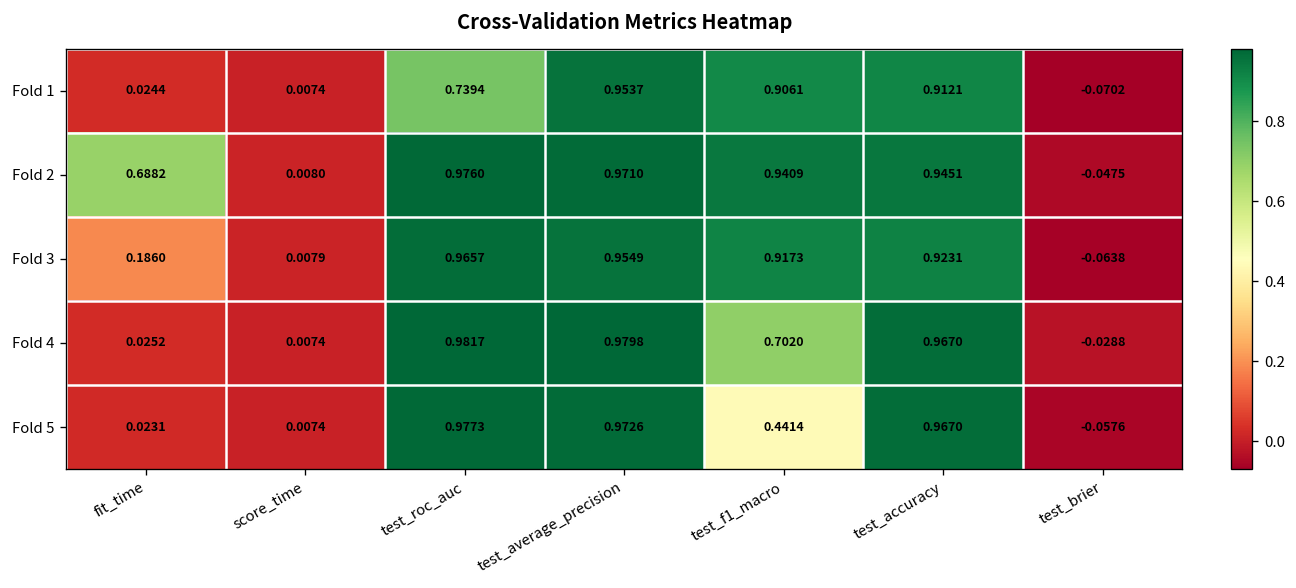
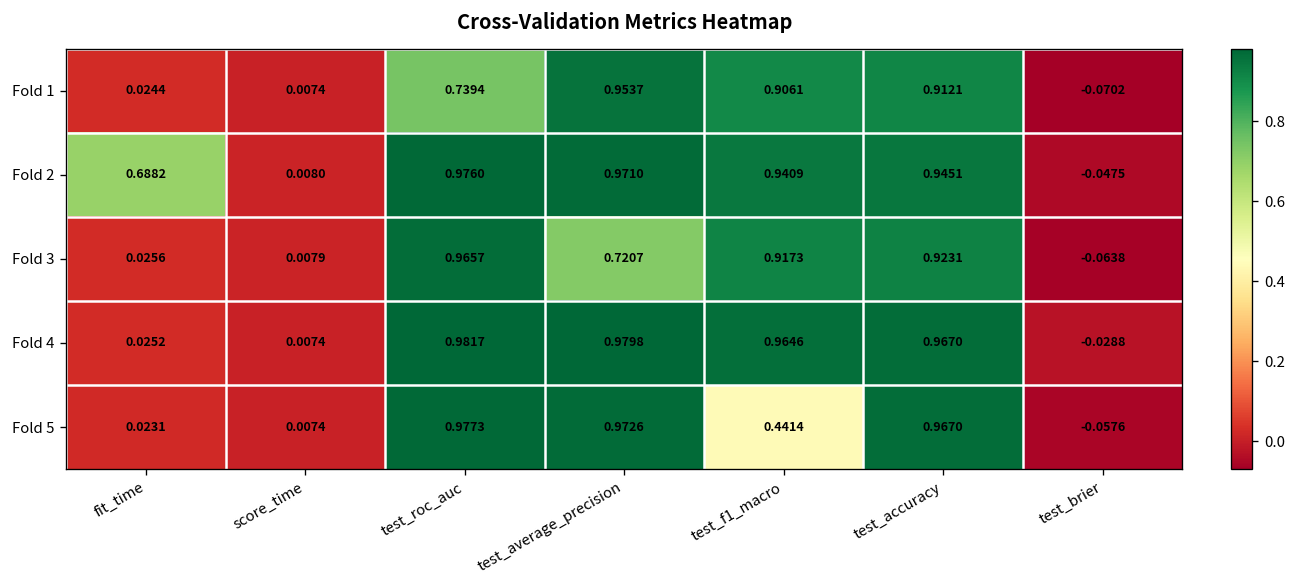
Fold 3, fit_time: 0.1860 -> 0.0256
Fold 3, test_average_precision: 0.9549 -> 0.7207
Fold 4, test_f1_macro: 0.7020 -> 0.9646
